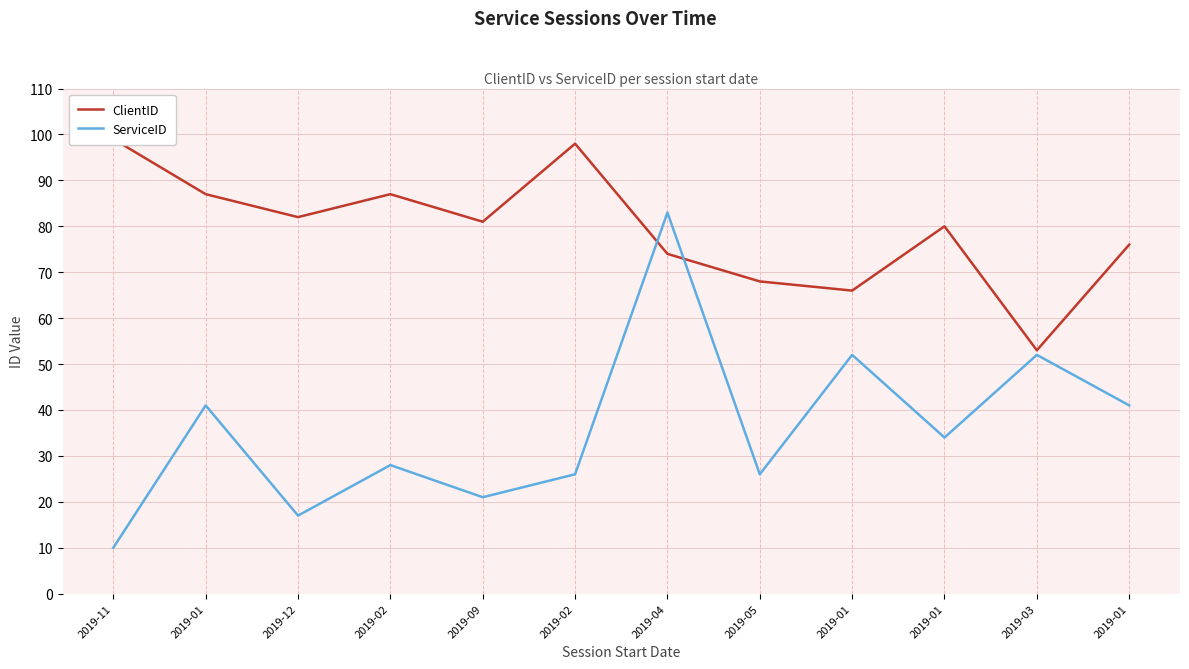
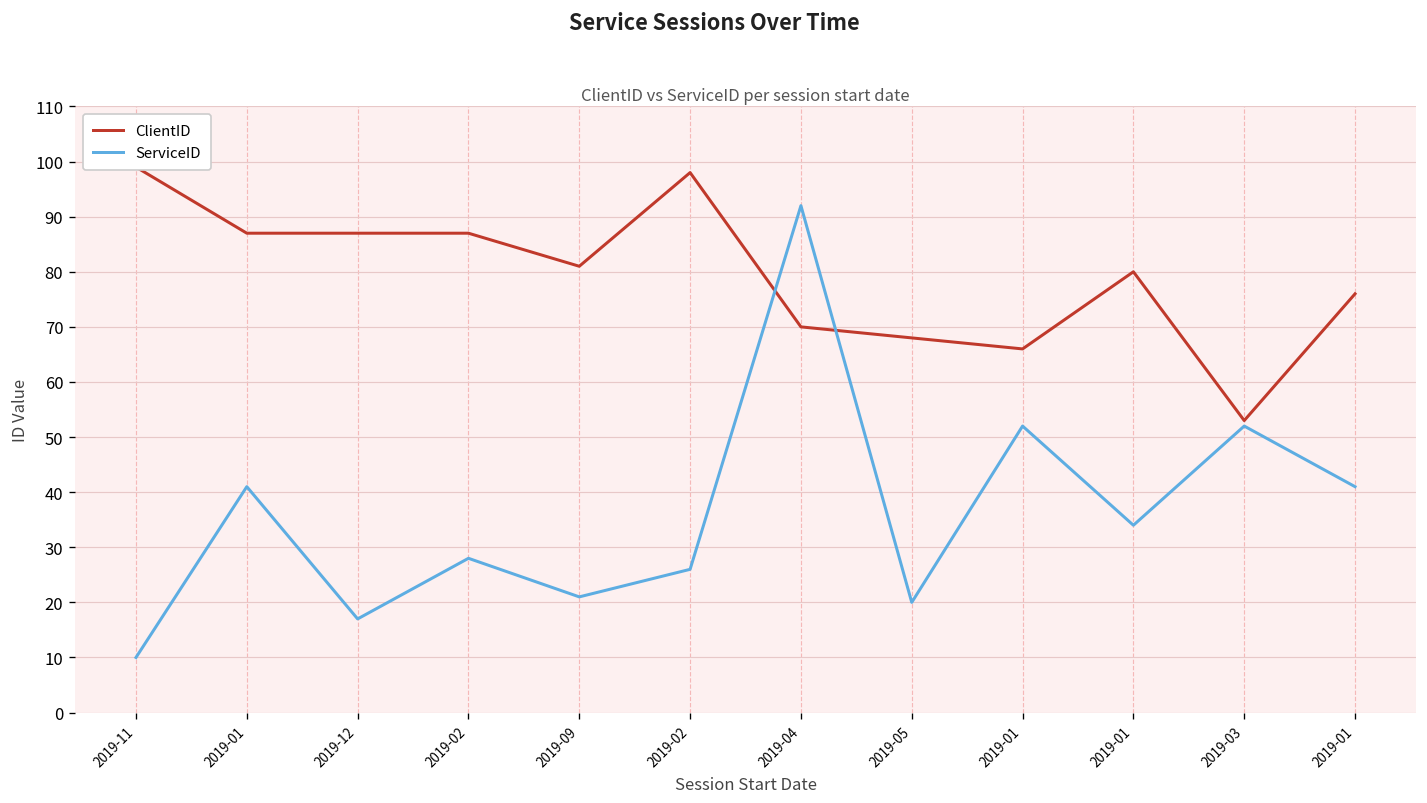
ClientID, 2019-12: 82 -> 87
ClientID, 2019-04: 74 -> 70
ServiceID, 2019-04: 83 -> 92
ServiceID, 2019-05: 26 -> 20
